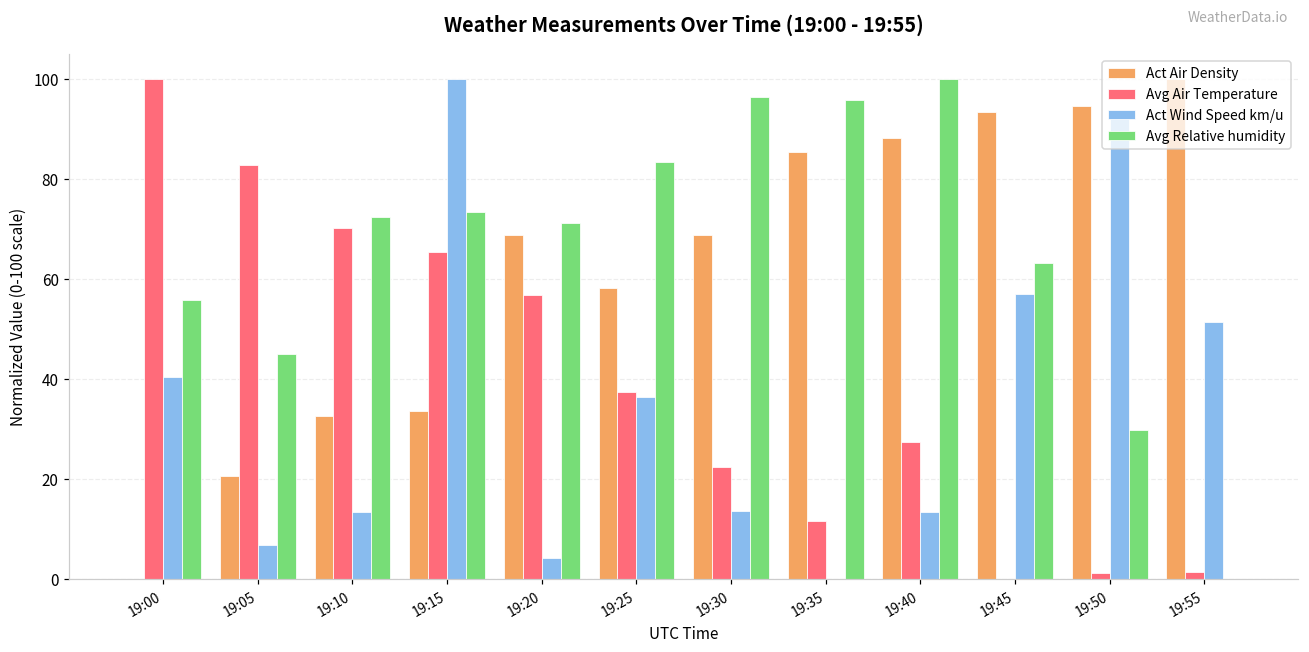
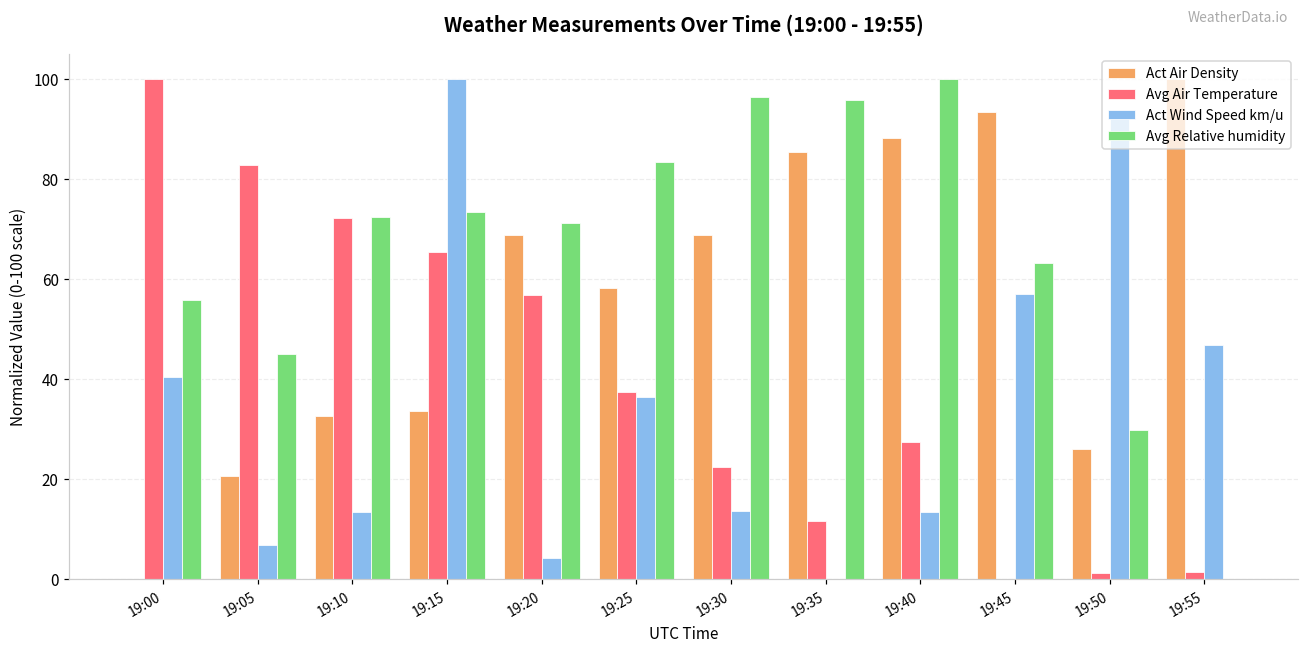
Avg Air Temperature, 19:10: 70 -> 72
Act Air Density, 19:50: 95 -> 26
Act Wind Speed km/u, 19:55: 51 -> 47
